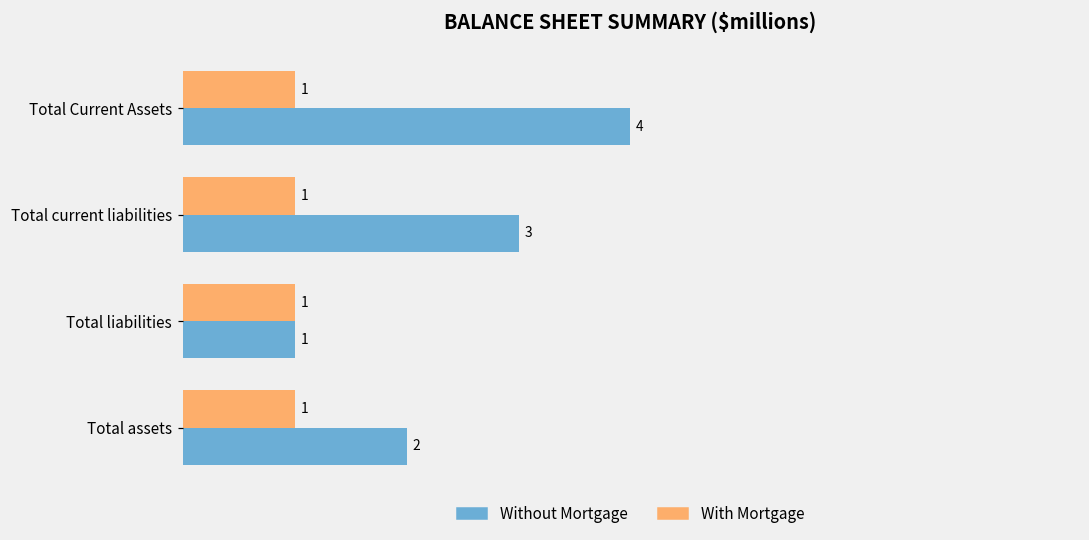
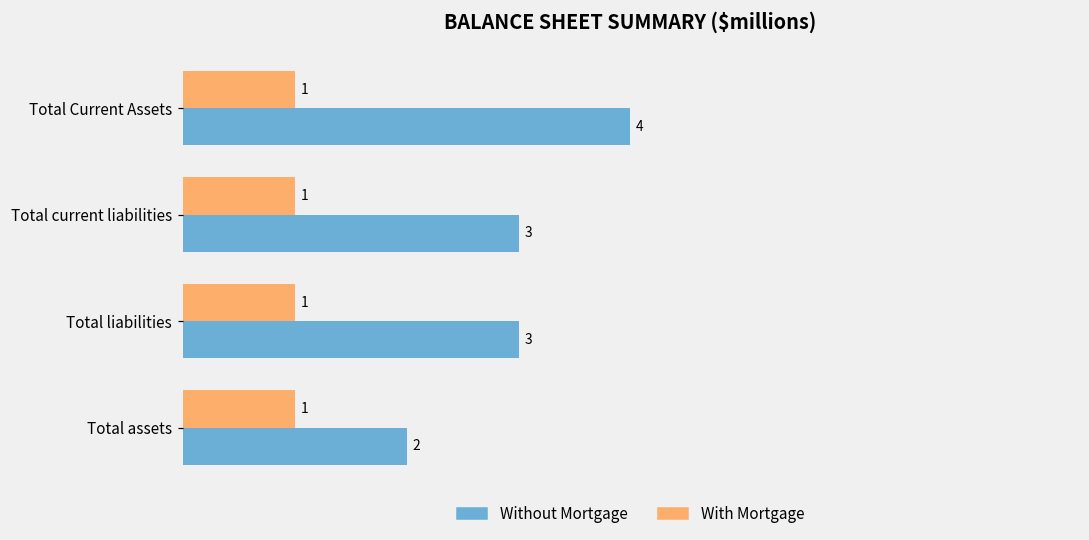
Without Mortgage, Total liabilities: 1 -> 3
